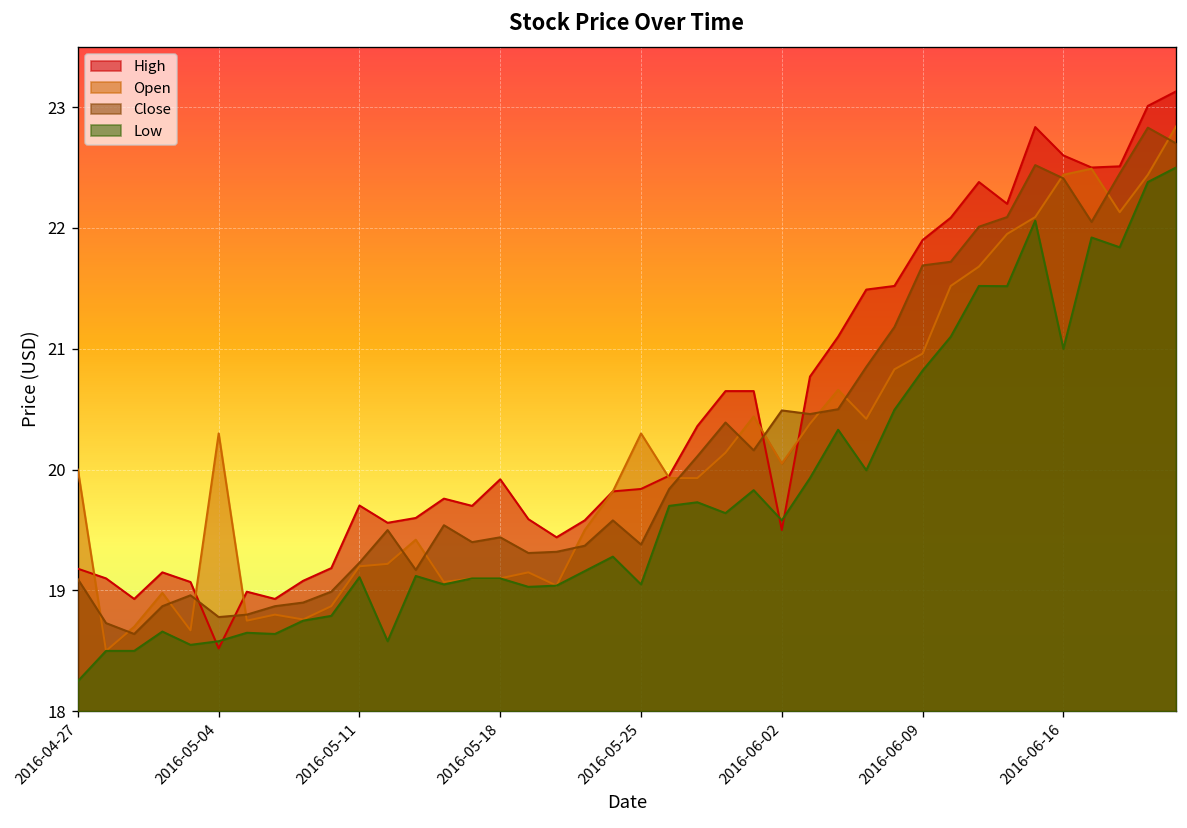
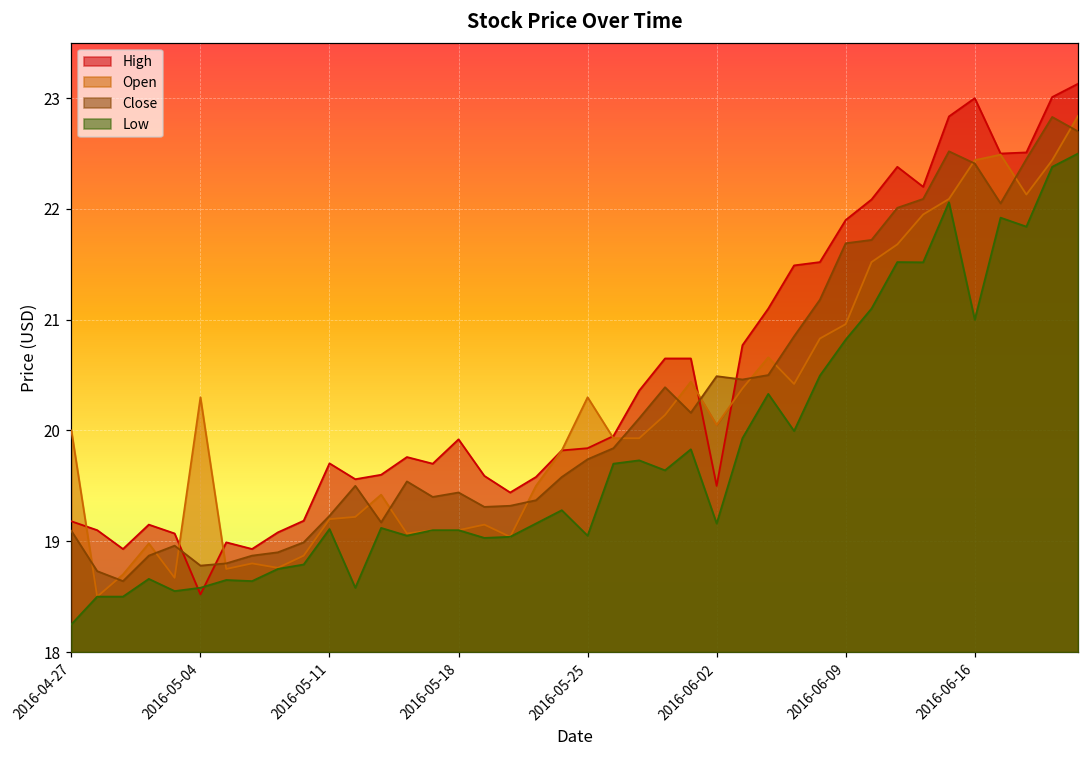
Close, 2016-05-25: 19.38 -> 19.74
Low, 2016-06-02: 19.58 -> 19.16
High, 2016-06-16: 22.6 -> 23.0
